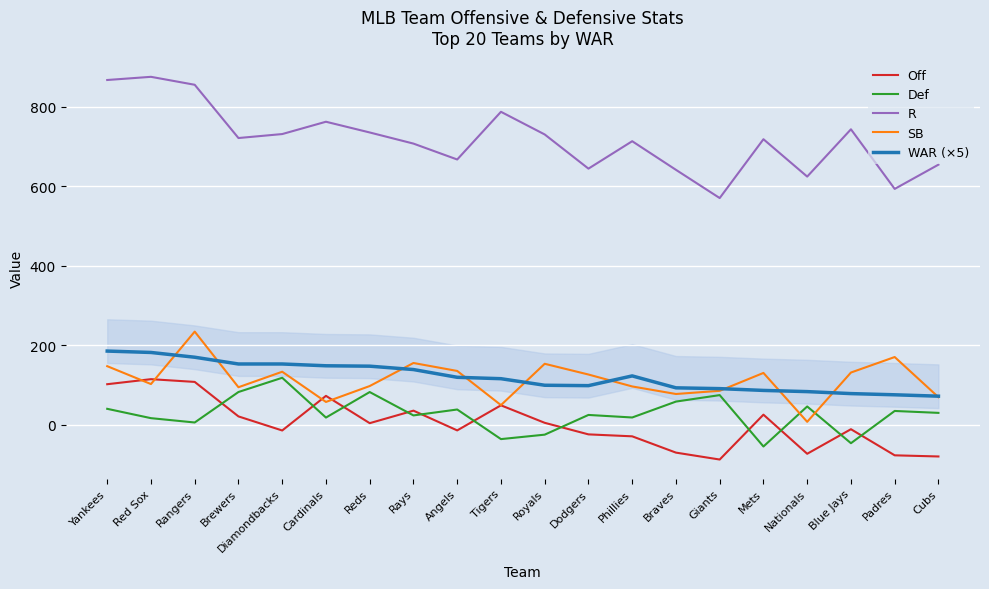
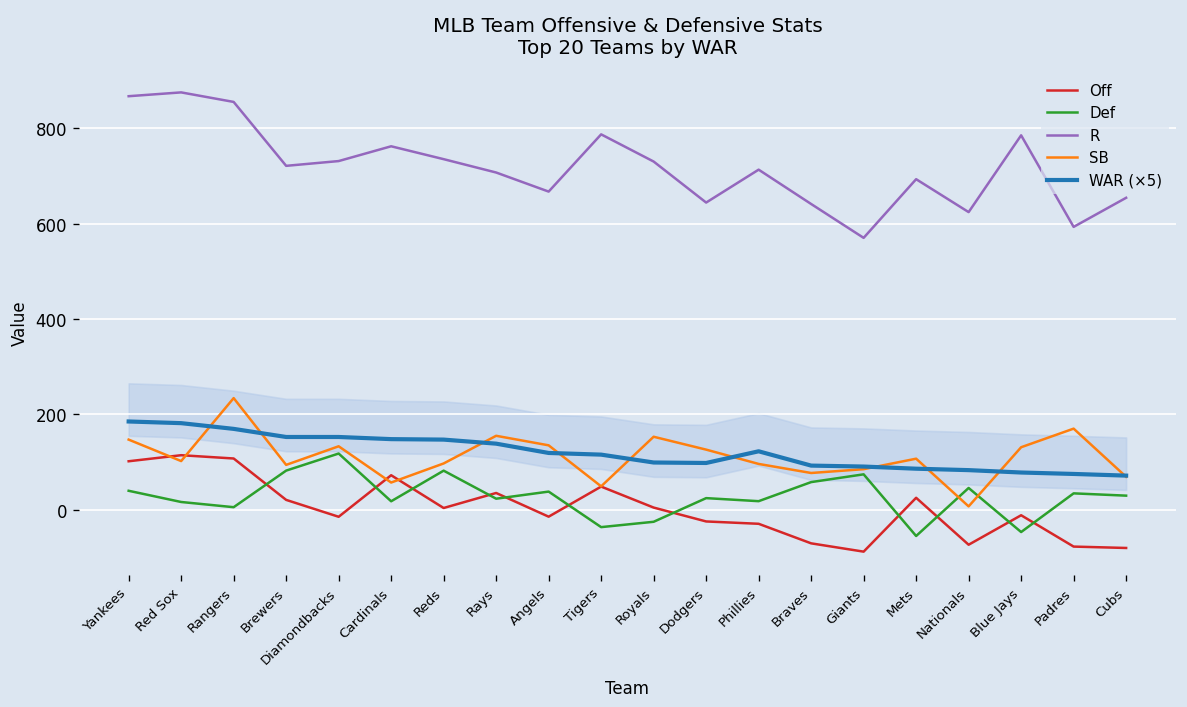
R, Mets: 720 -> 690
SB, Mets: 130 -> 110
R, Blue Jays: 740 -> 790
